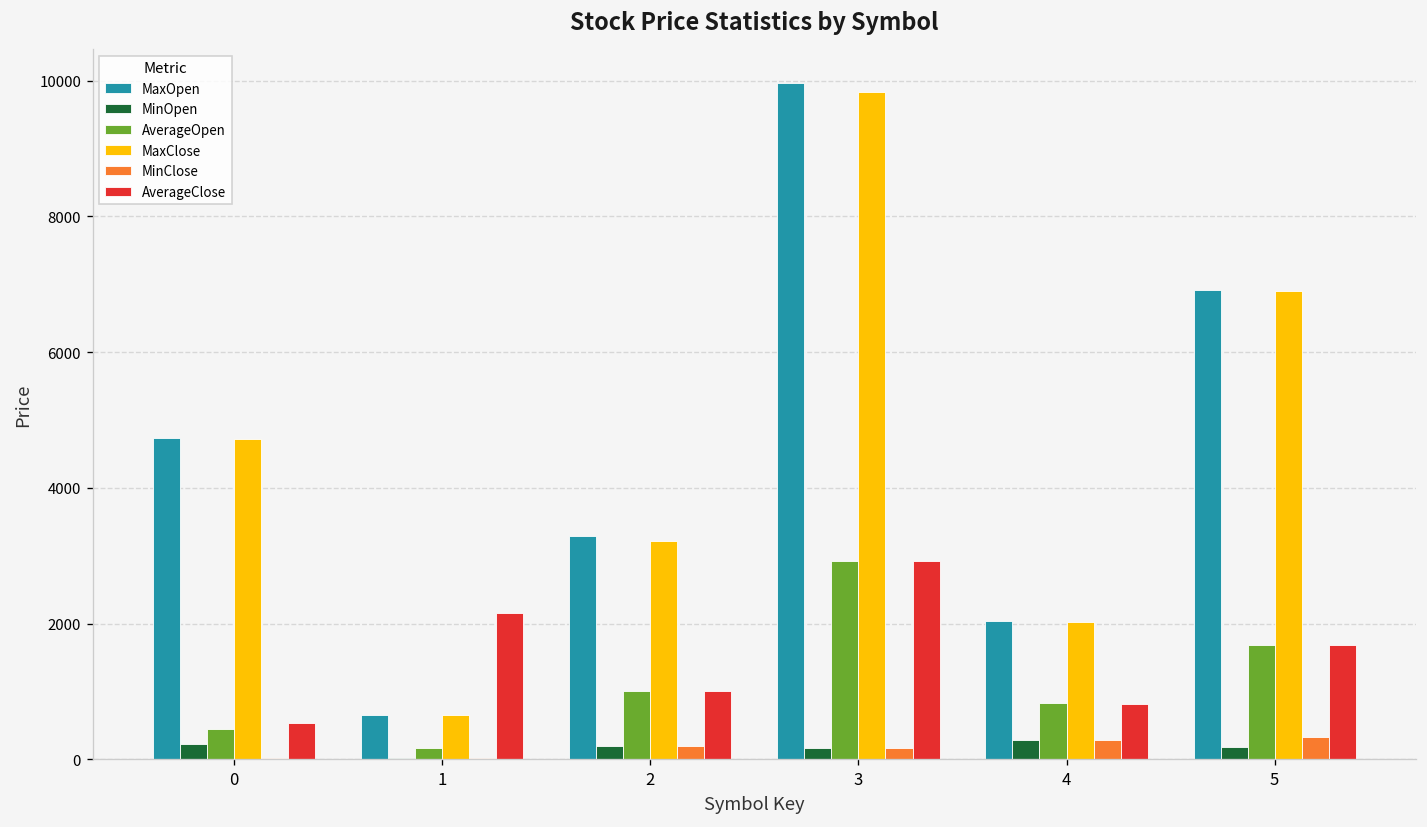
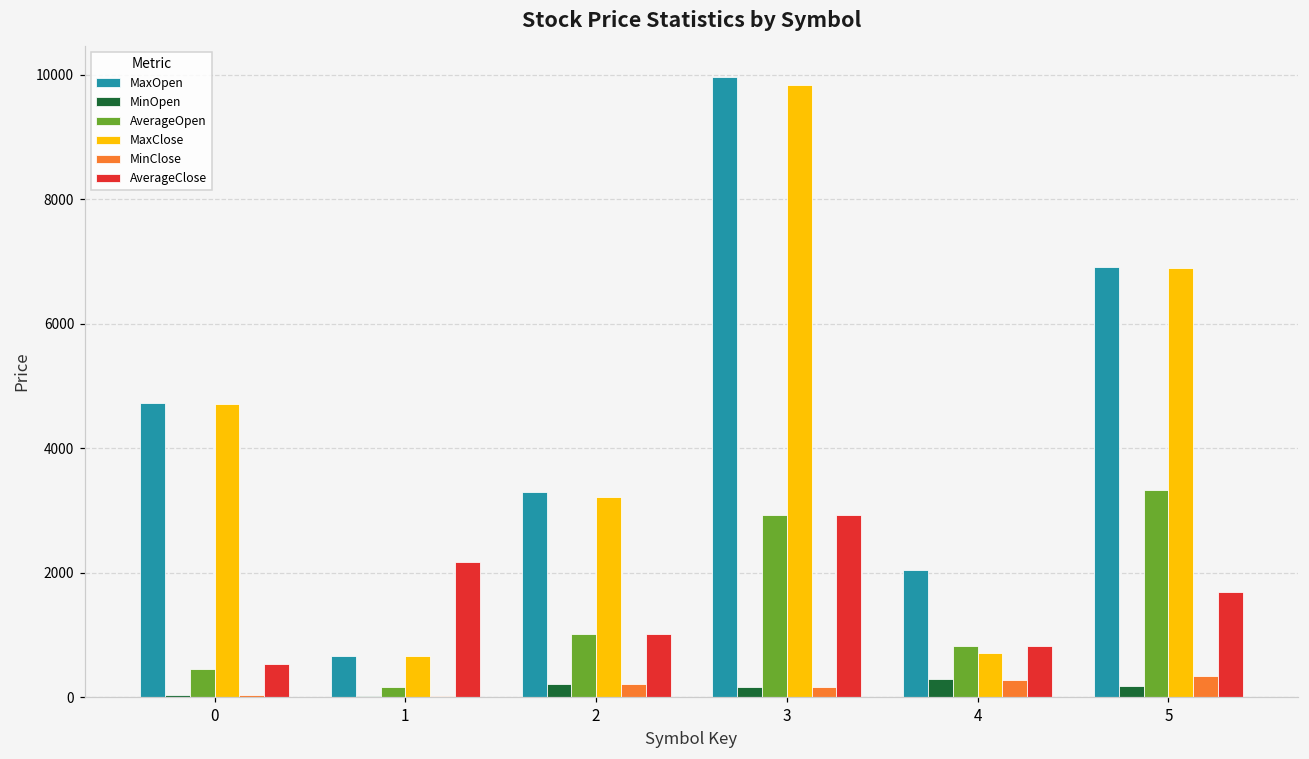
MinOpen, 0: 200 -> 0
MaxClose, 4: 2000 -> 700
AverageOpen, 5: 1700 -> 3300
